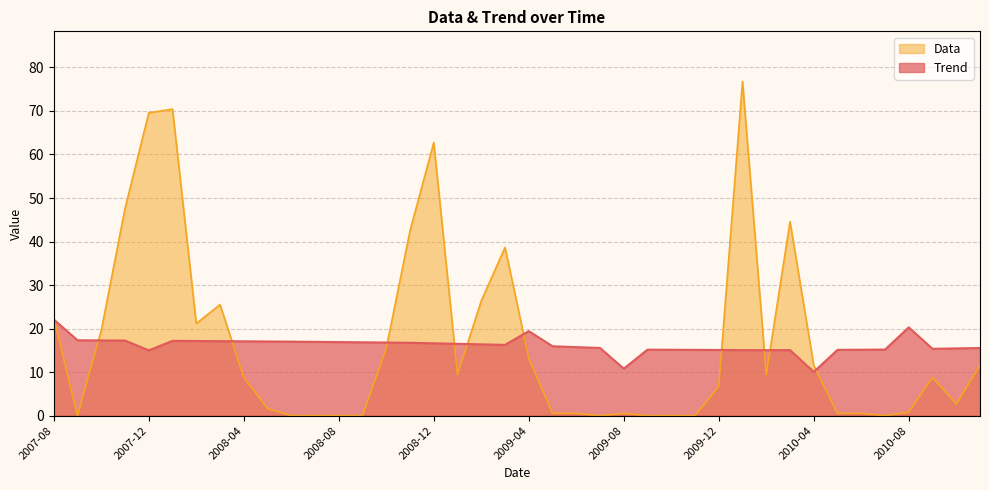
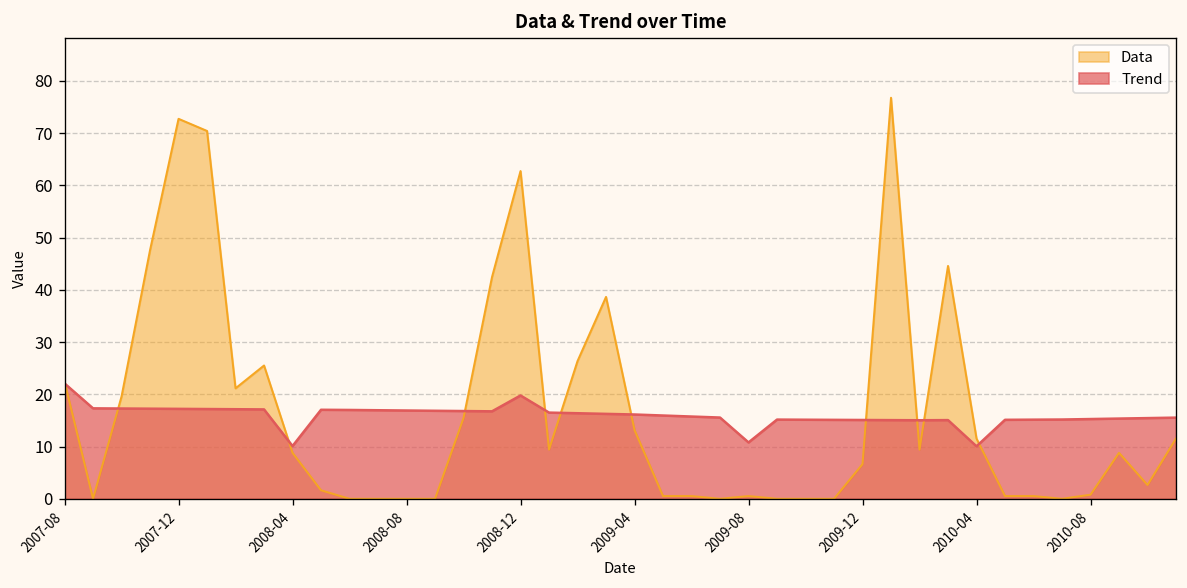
Data, 2007-12: 70 -> 73
Trend, 2007-12: 15 -> 17
Trend, 2008-04: 17 -> 10
Trend, 2008-12: 17 -> 20
Trend, 2009-04: 19 -> 16
Trend, 2010-08: 20 -> 15
